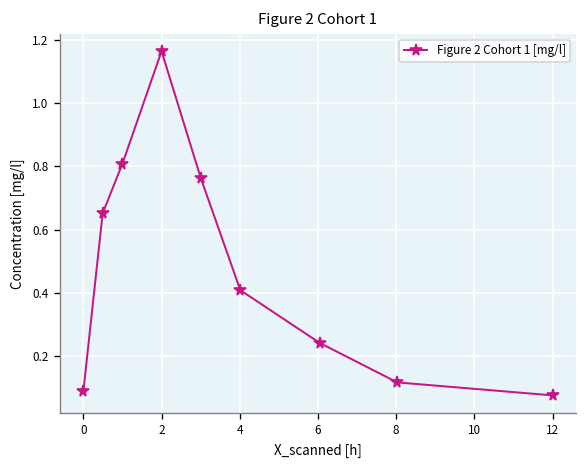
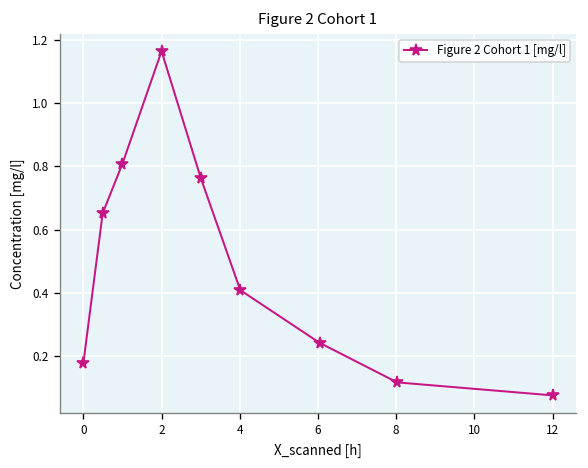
0: 0.09 -> 0.18
